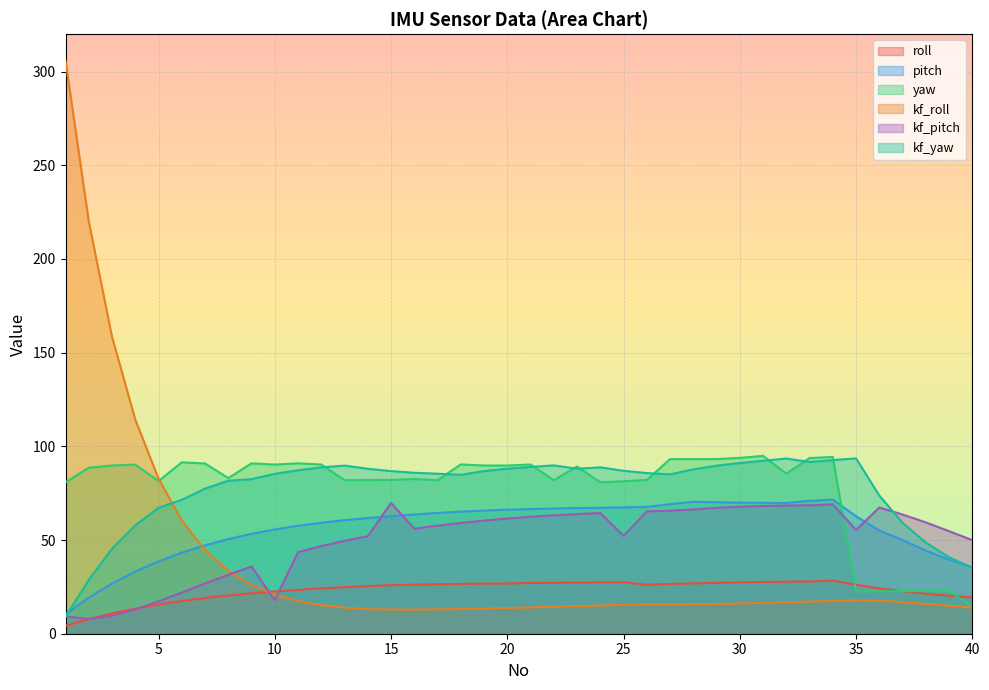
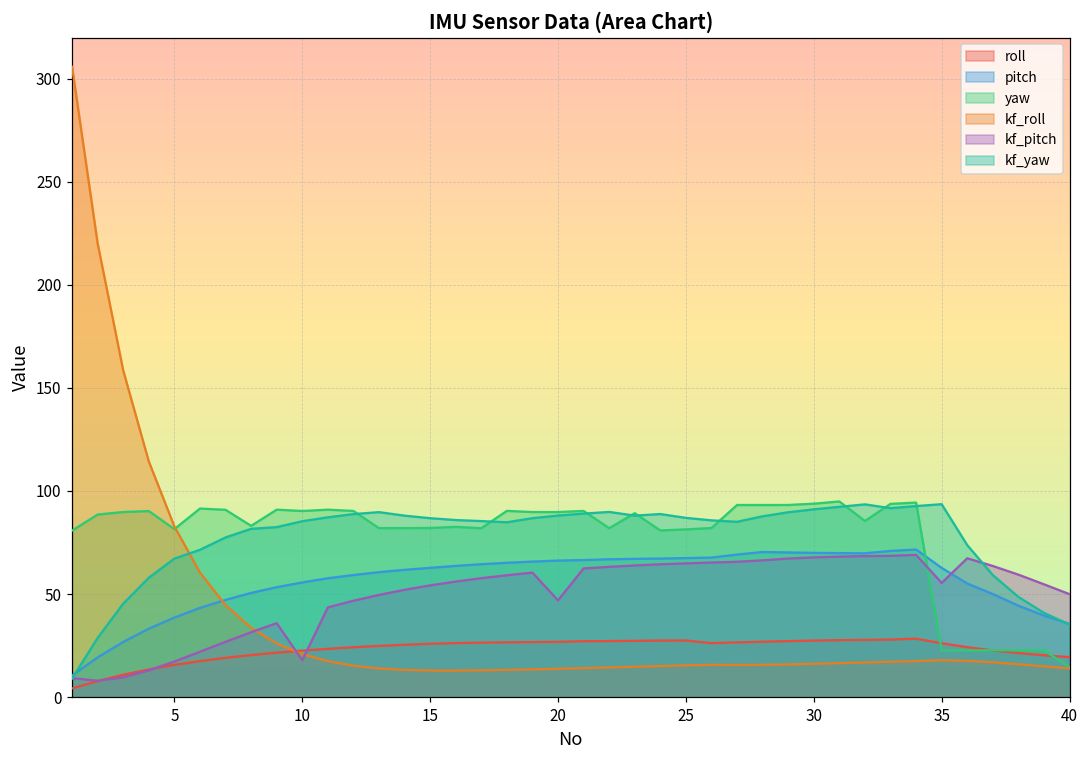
kf_pitch, 15: 70 -> 54
kf_pitch, 20: 61 -> 47
kf_pitch, 25: 52 -> 65
